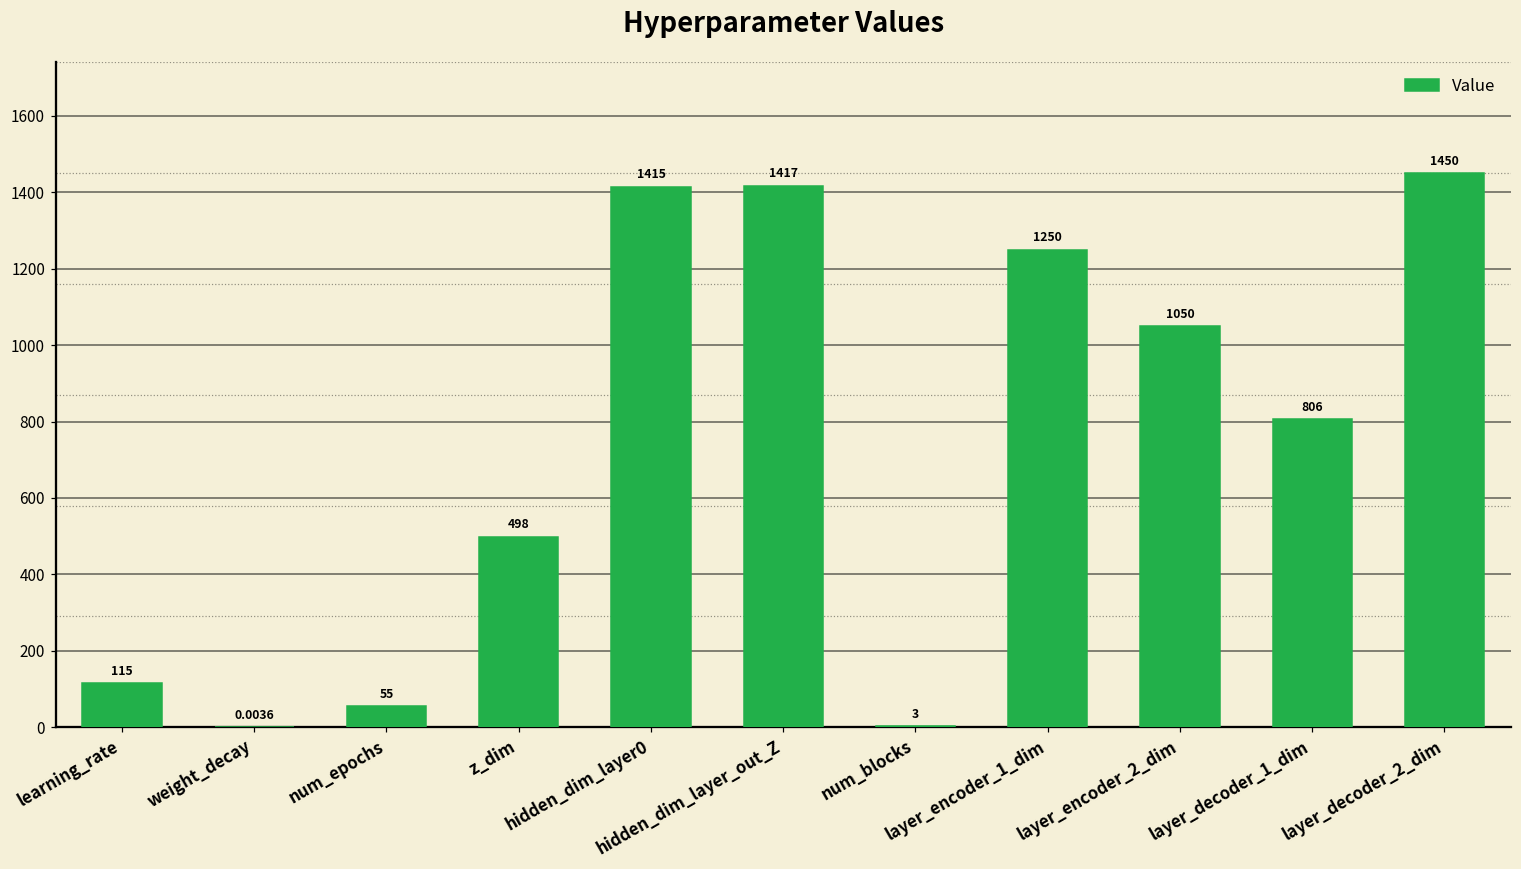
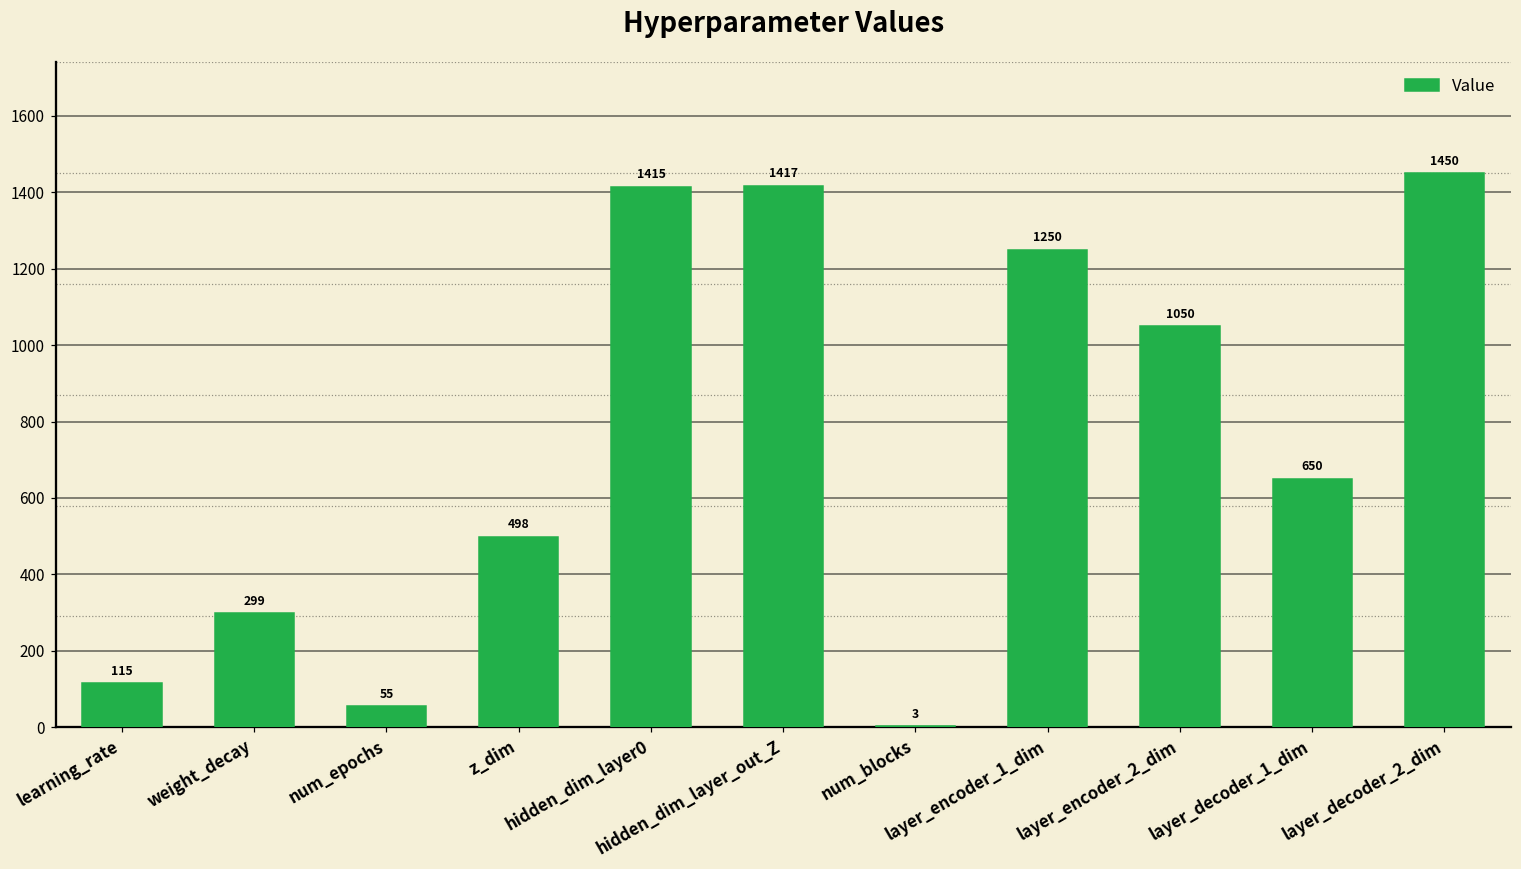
weight_decay: 0.0036 -> 299
layer_decoder_1_dim: 806 -> 650
